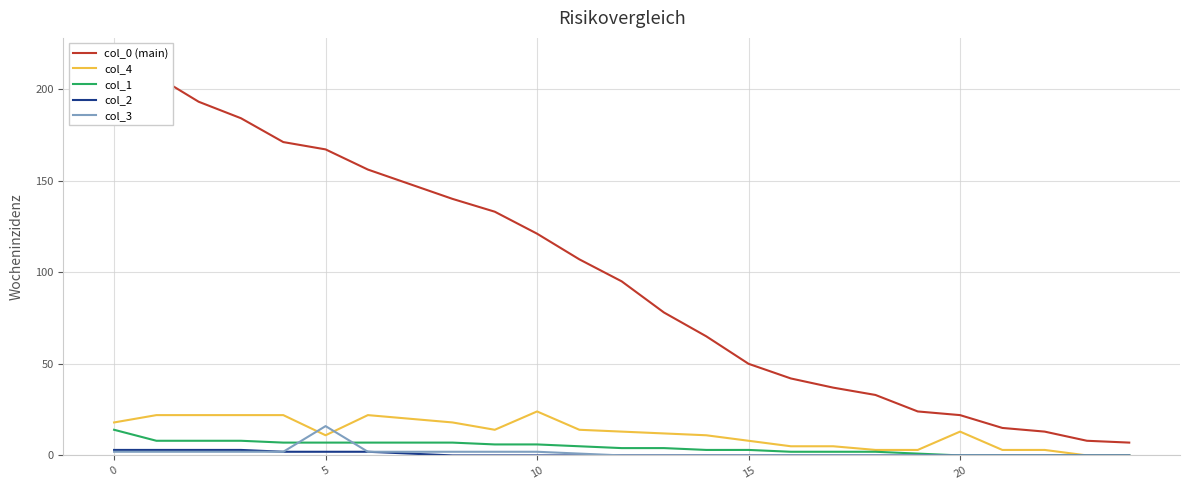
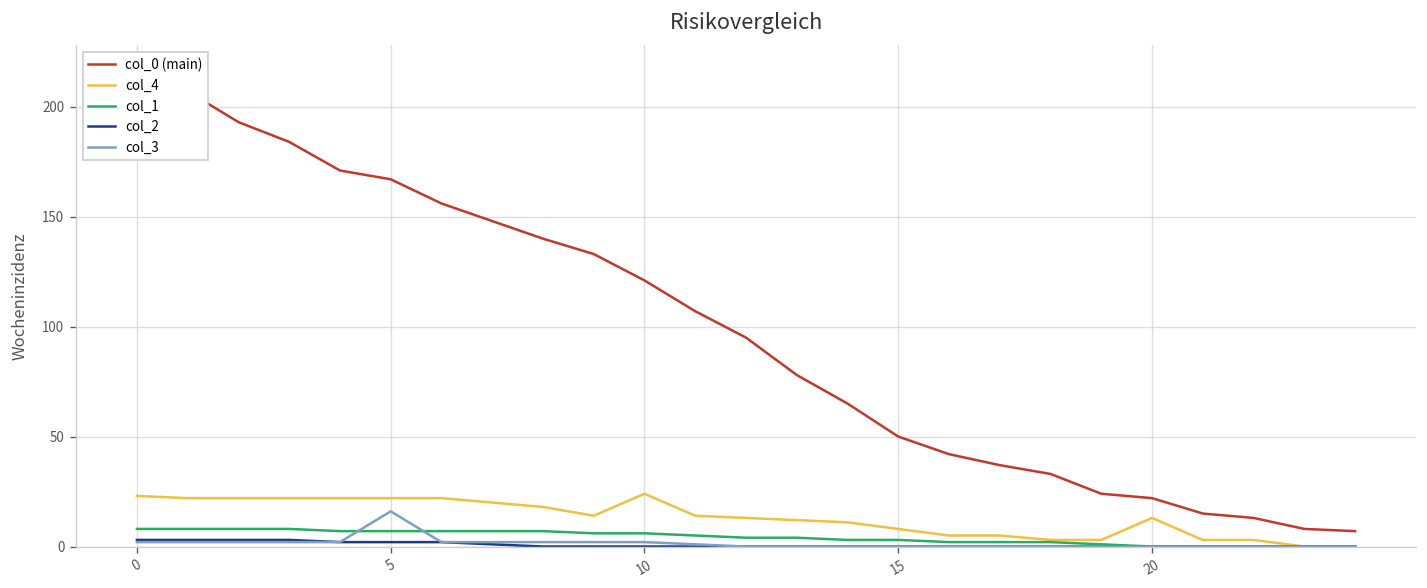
col_4, 0: 18 -> 23
col_1, 0: 14 -> 8
col_4, 5: 11 -> 22
